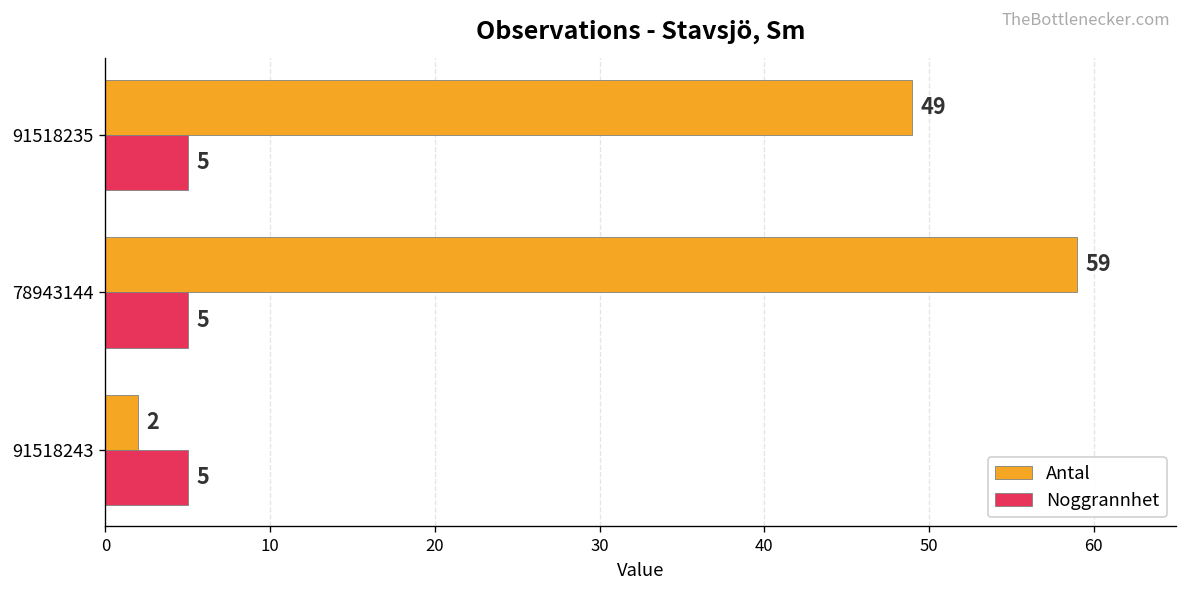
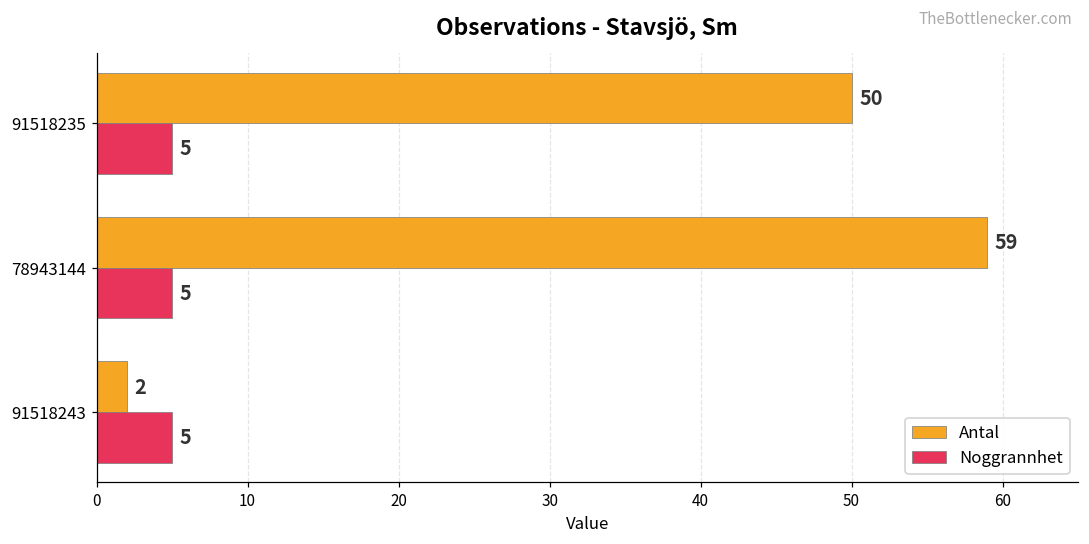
Antal, 91518235: 49 -> 50
